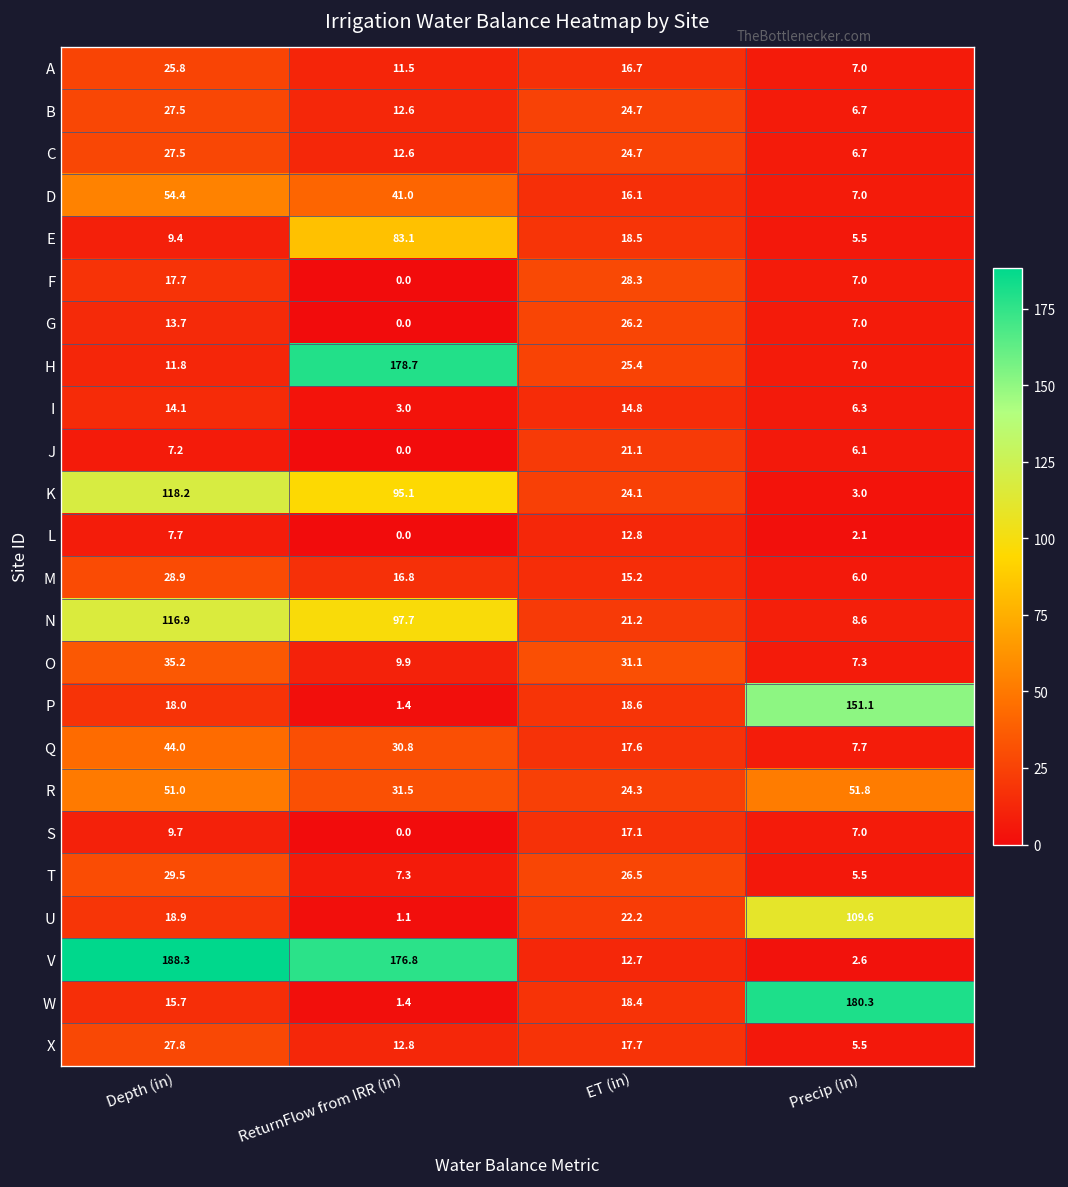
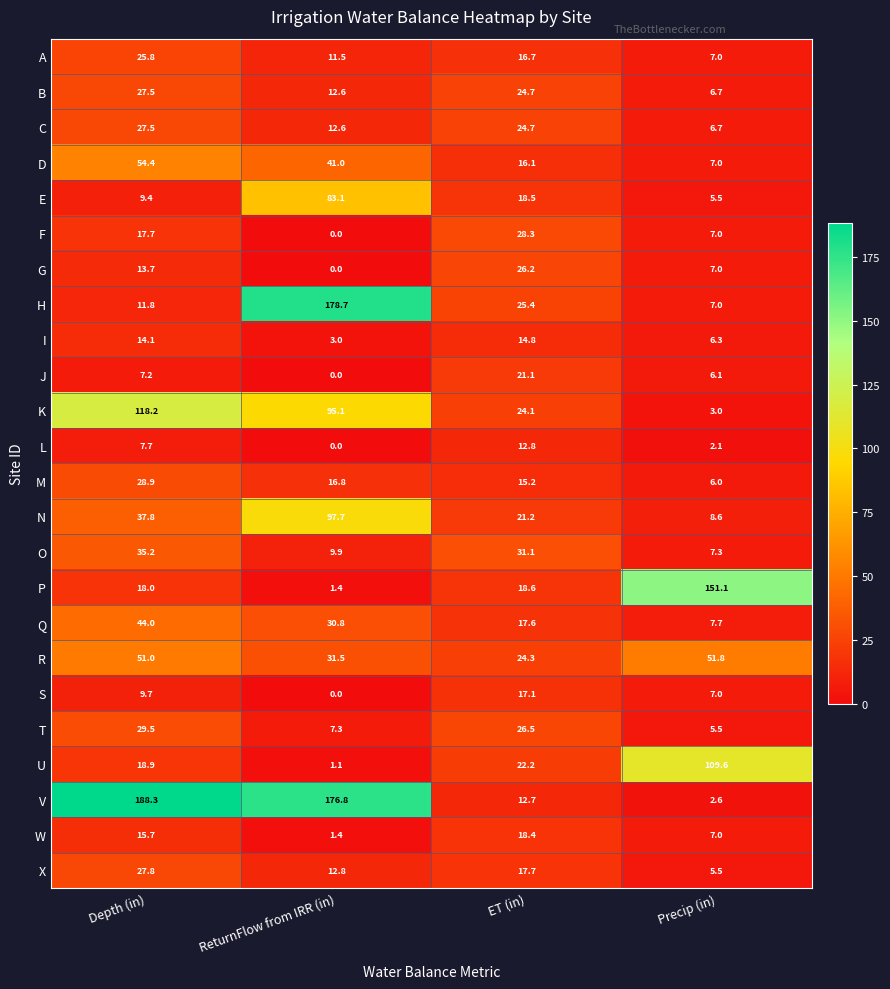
N, Depth (in): 116.9 -> 37.8
W, Precip (in): 180.3 -> 7.0
